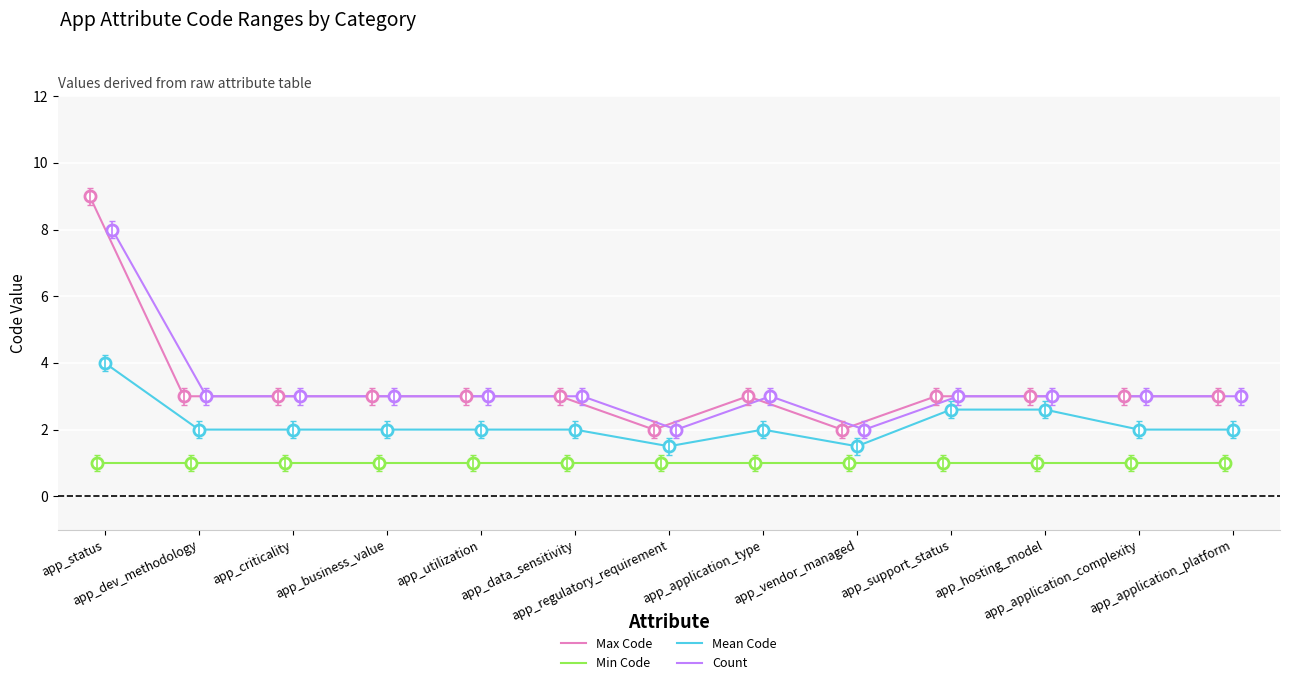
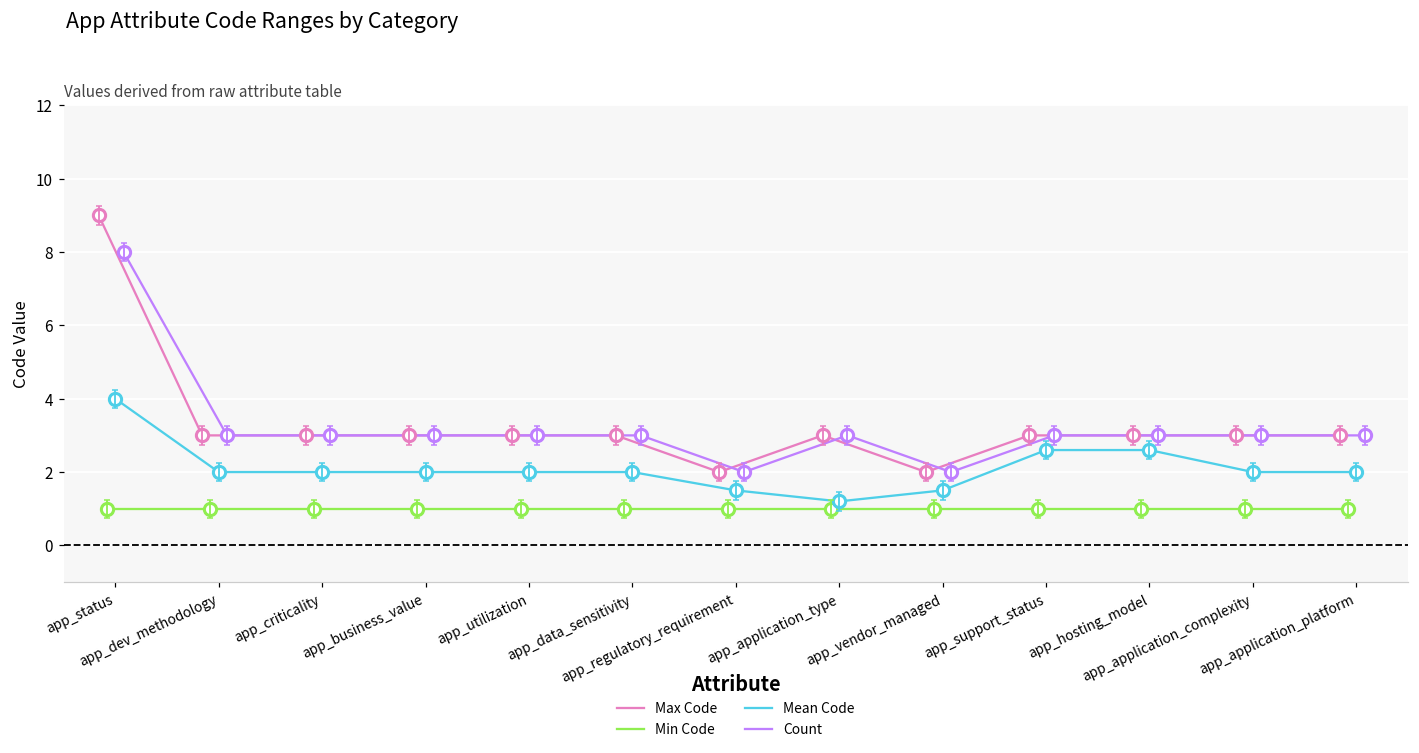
Mean Code, app_application_type: 2.0 -> 1.2
